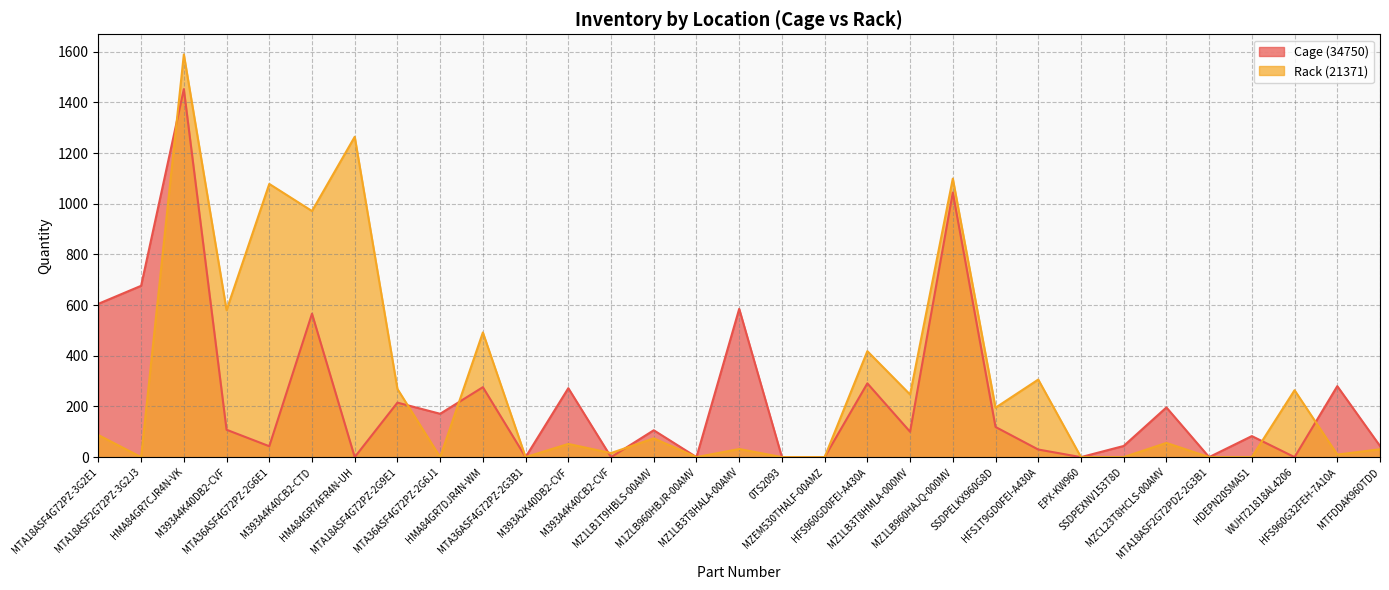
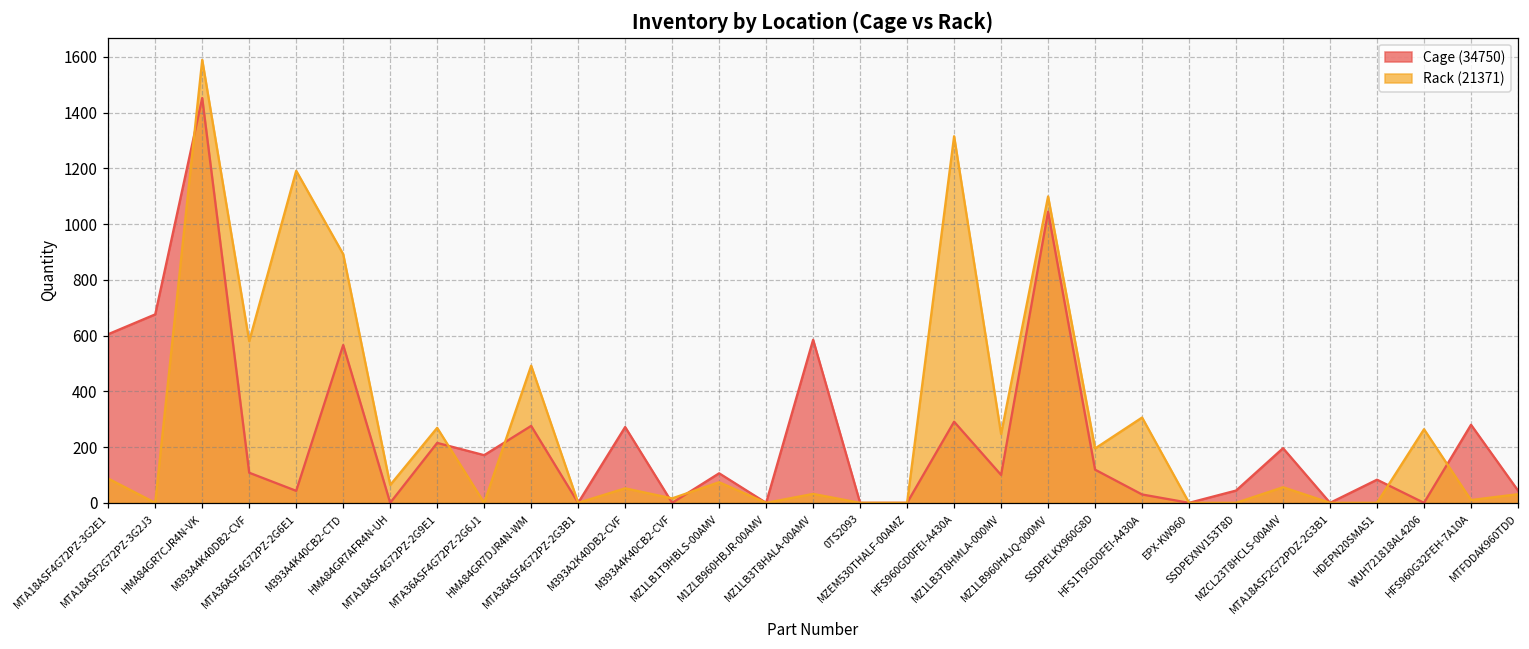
Rack (21371), MTA36ASF4G72PZ-2G6E1: 1080 -> 1190
Rack (21371), M393A4K40CB2-CTD: 970 -> 890
Rack (21371), HMA84GR7AFR4N-UH: 1260 -> 60
Rack (21371), HFS960GD0FEI-A430A: 420 -> 1320
